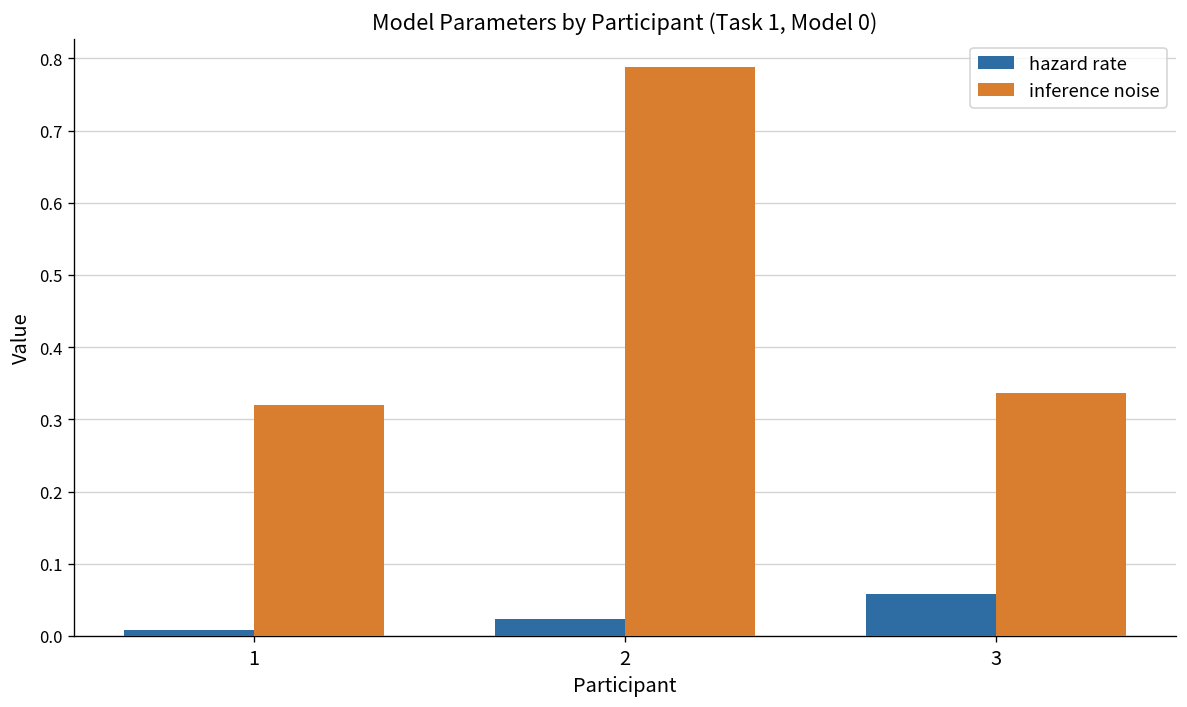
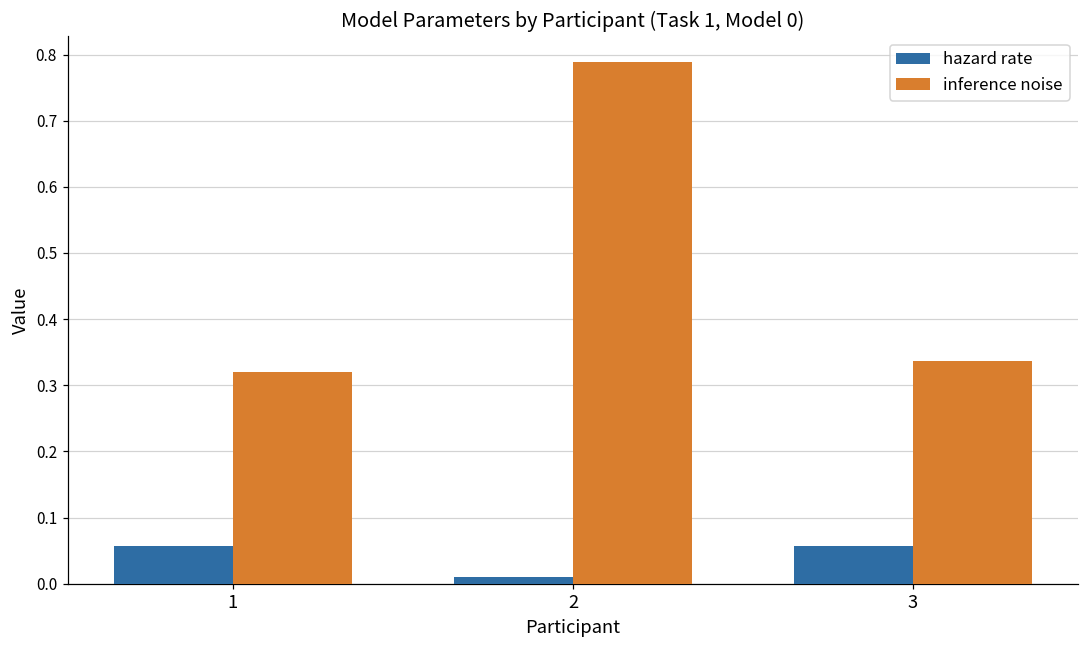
hazard rate, 1: 0.01 -> 0.06
hazard rate, 2: 0.02 -> 0.01
